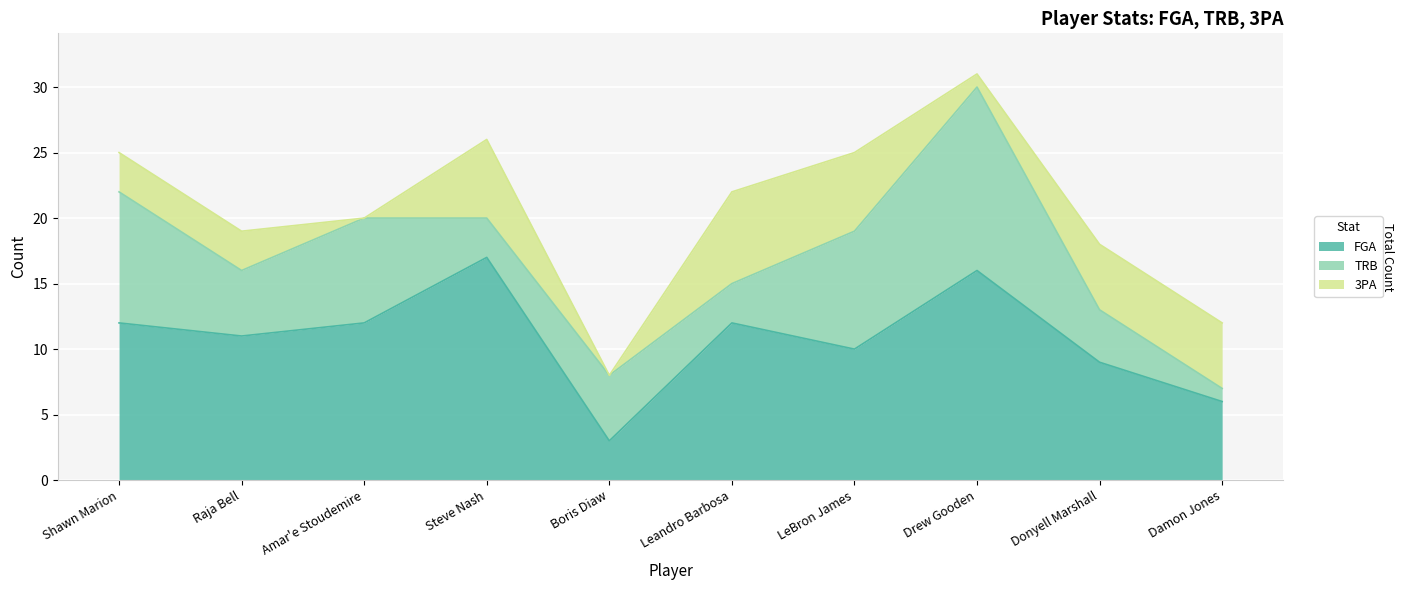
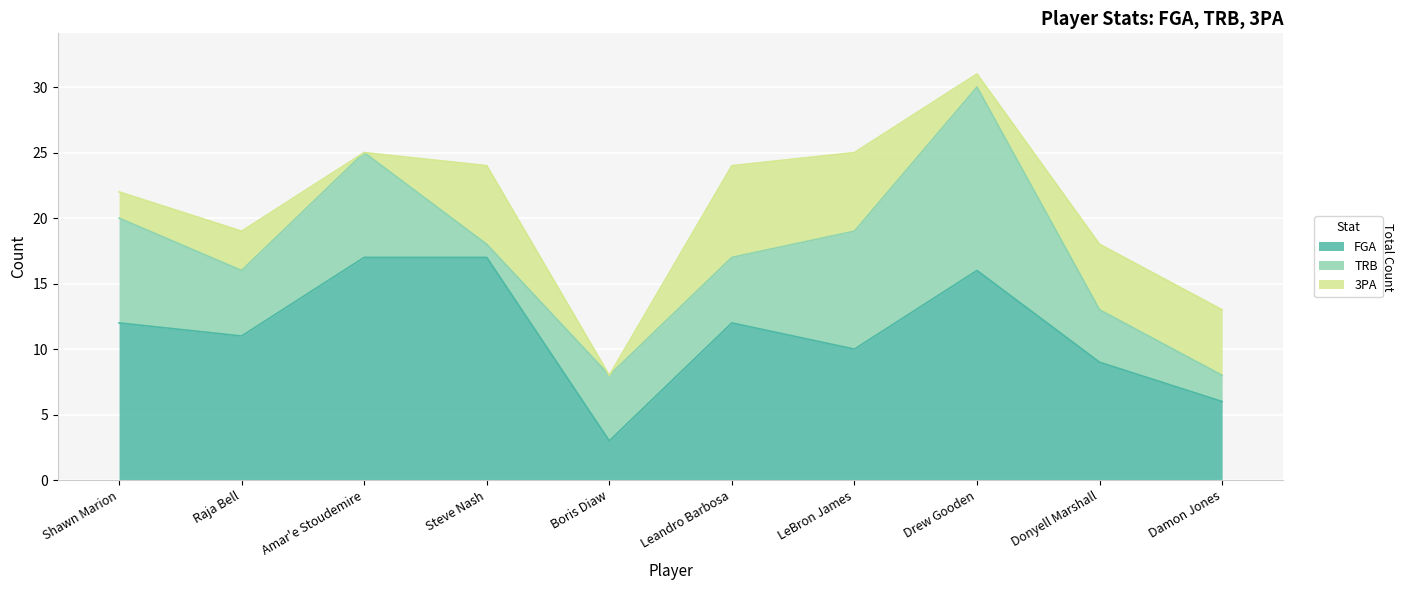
TRB, Shawn Marion: 10 -> 8
3PA, Shawn Marion: 3 -> 2
FGA, Amar'e Stoudemire: 12 -> 17
TRB, Steve Nash: 3 -> 1
TRB, Leandro Barbosa: 3 -> 5
TRB, Damon Jones: 1 -> 2
